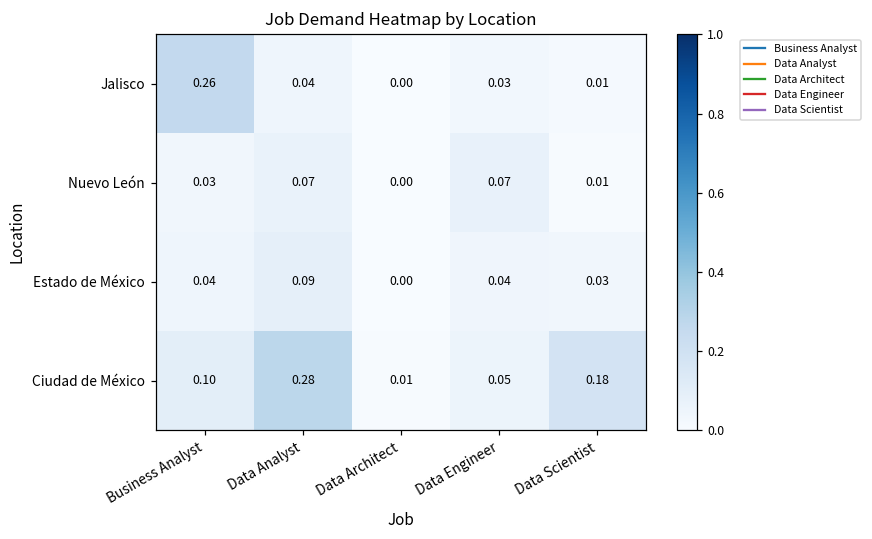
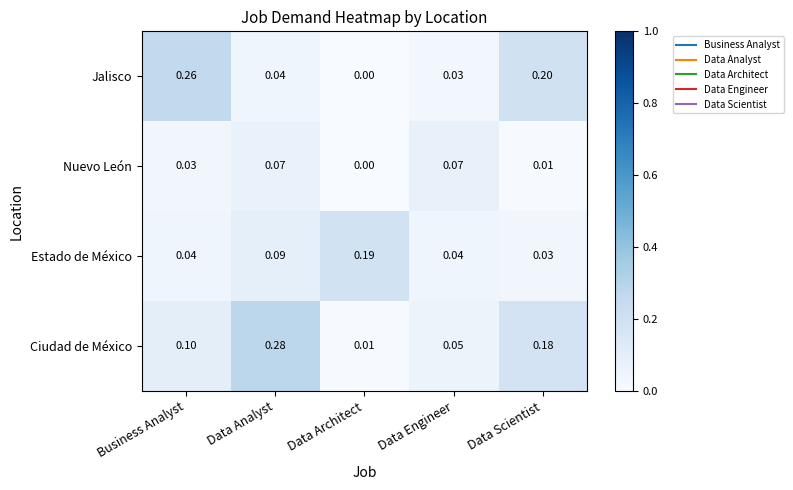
Jalisco, Data Scientist: 0.01 -> 0.20
Estado de México, Data Architect: 0.00 -> 0.19
